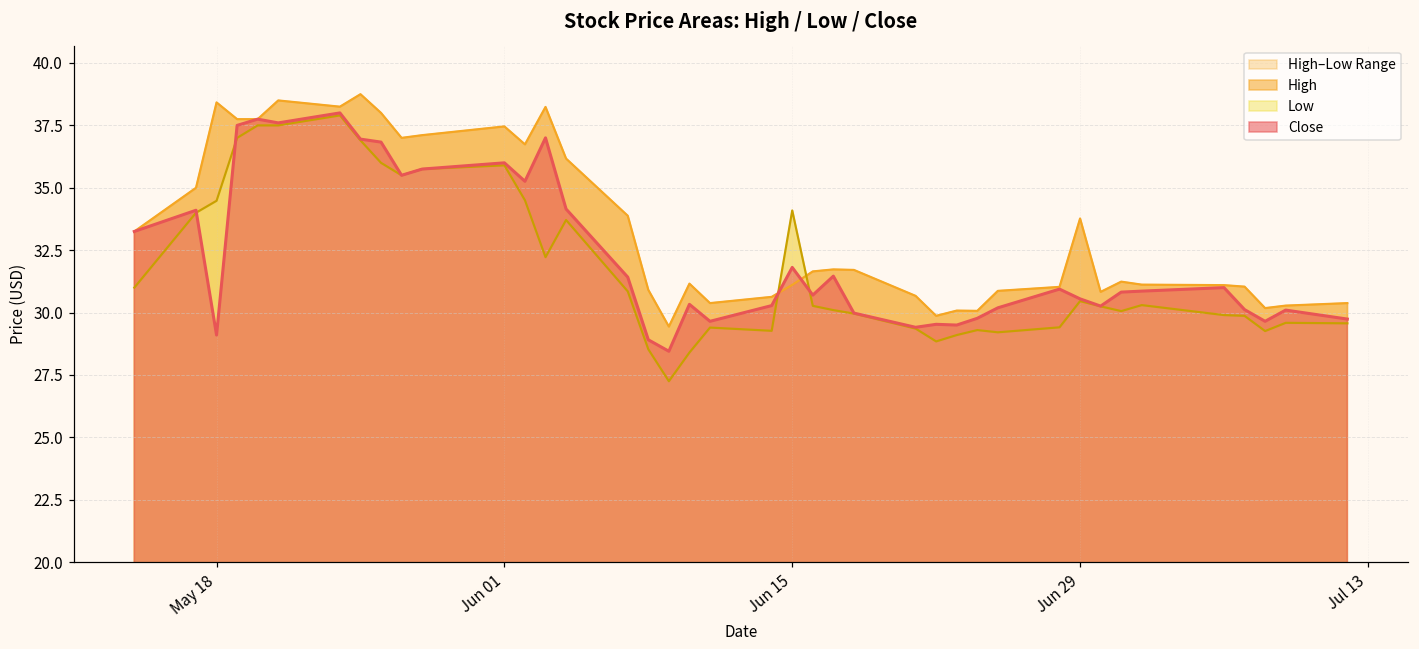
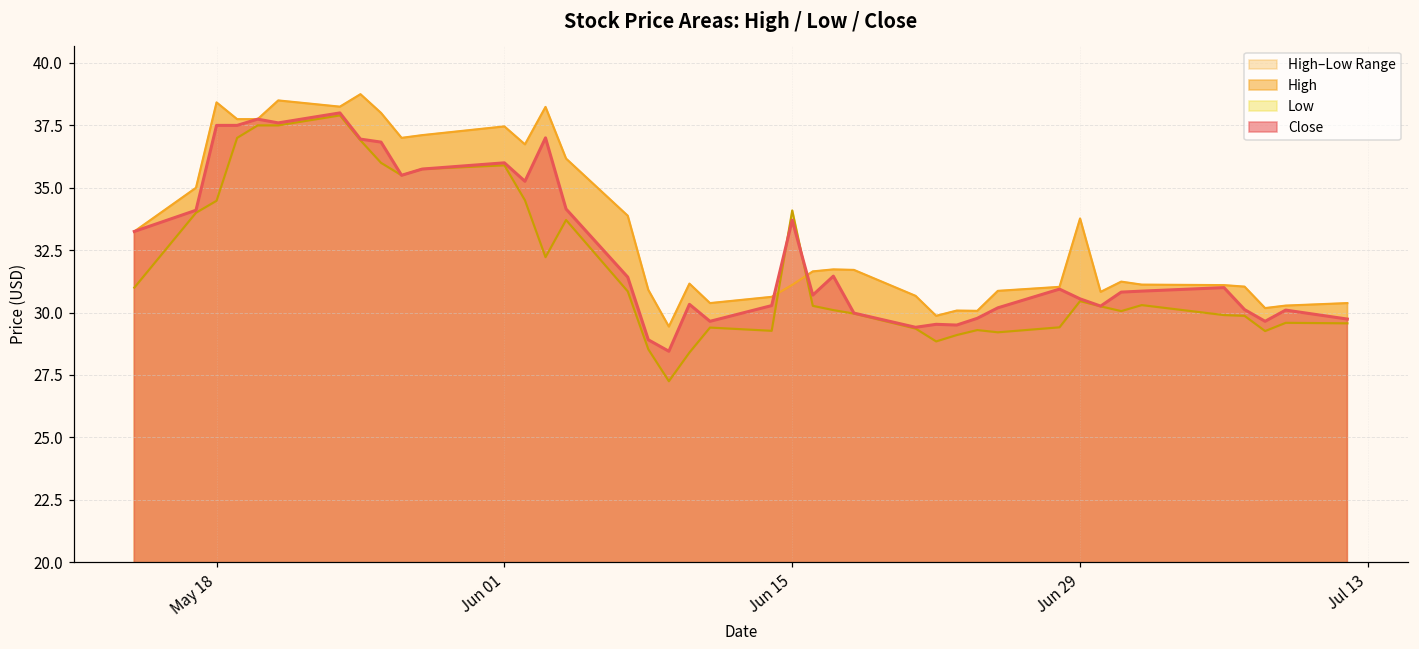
Close, May 18: 29.1 -> 37.5
Close, Jun 15: 31.8 -> 33.7
